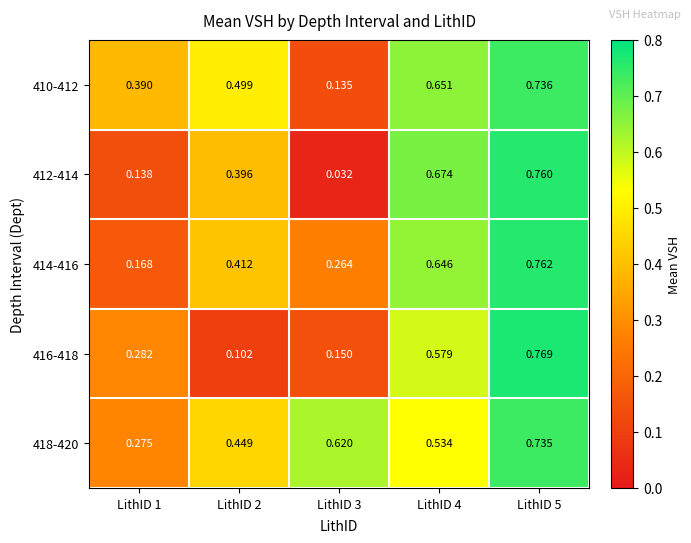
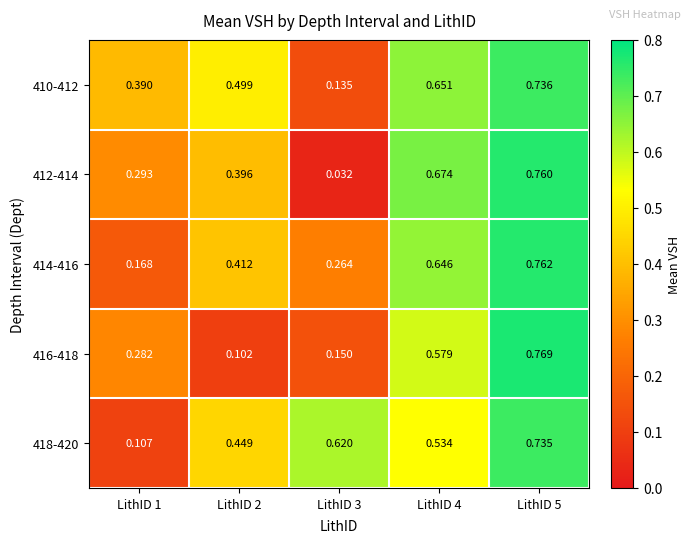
412-414, LithID 1: 0.138 -> 0.293
418-420, LithID 1: 0.275 -> 0.107
